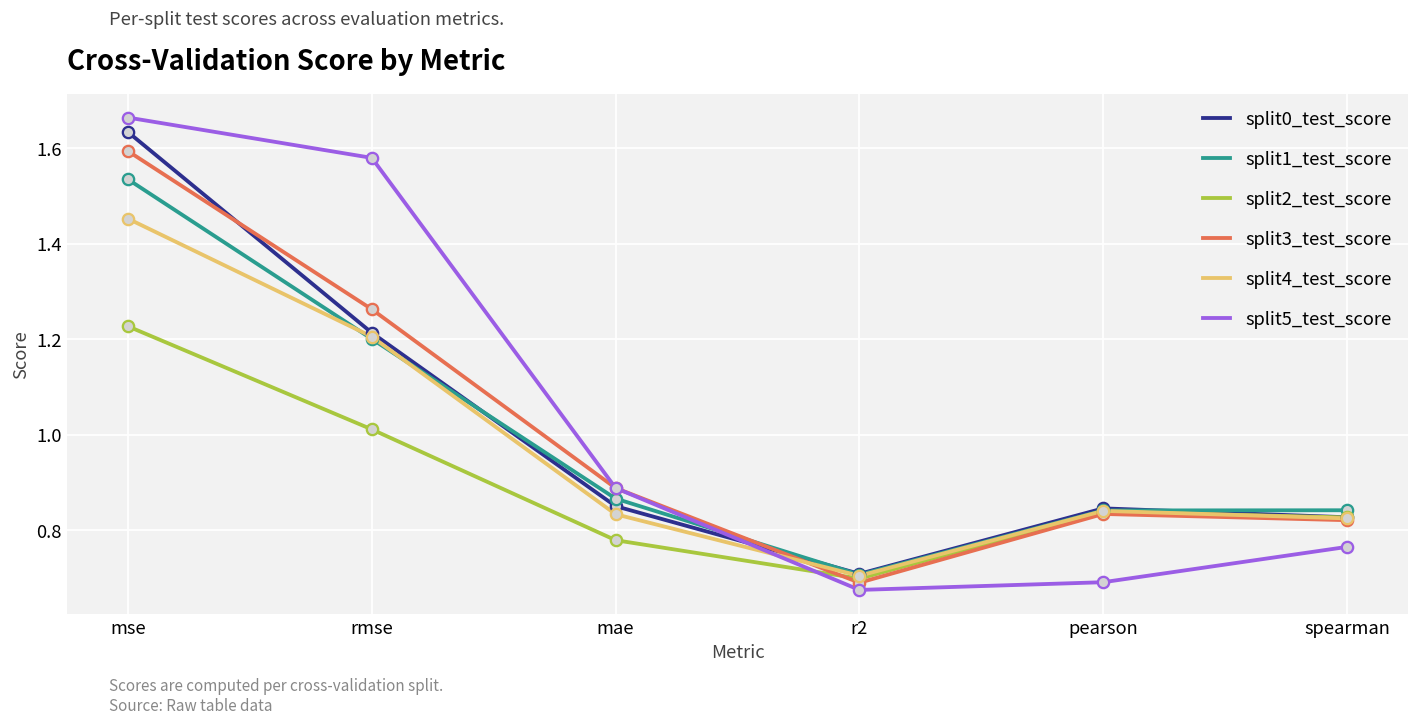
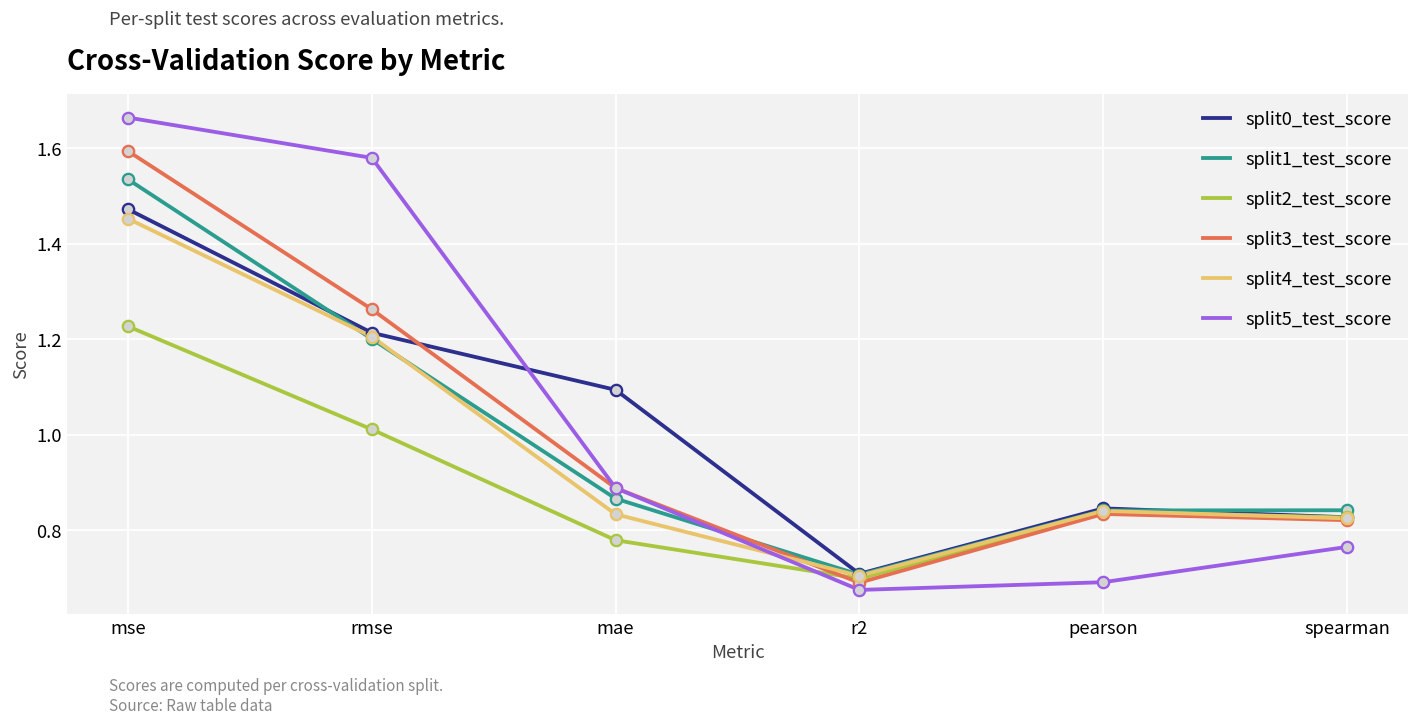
split0_test_score, mse: 1.63 -> 1.47
split0_test_score, mae: 0.85 -> 1.09
